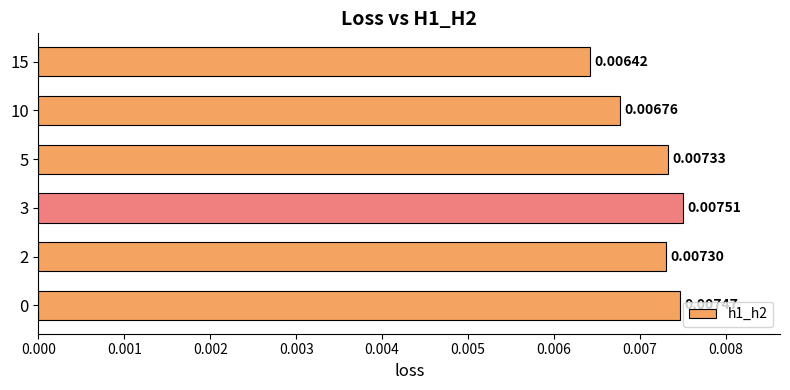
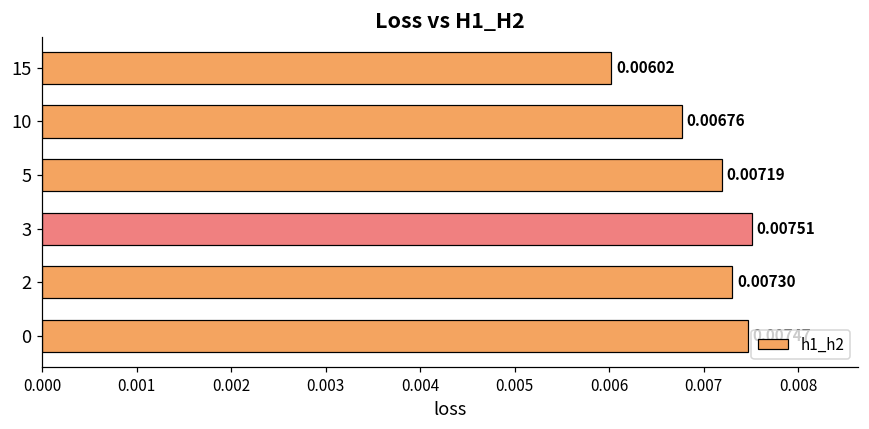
15: 0.00642 -> 0.00602
5: 0.00733 -> 0.00719
